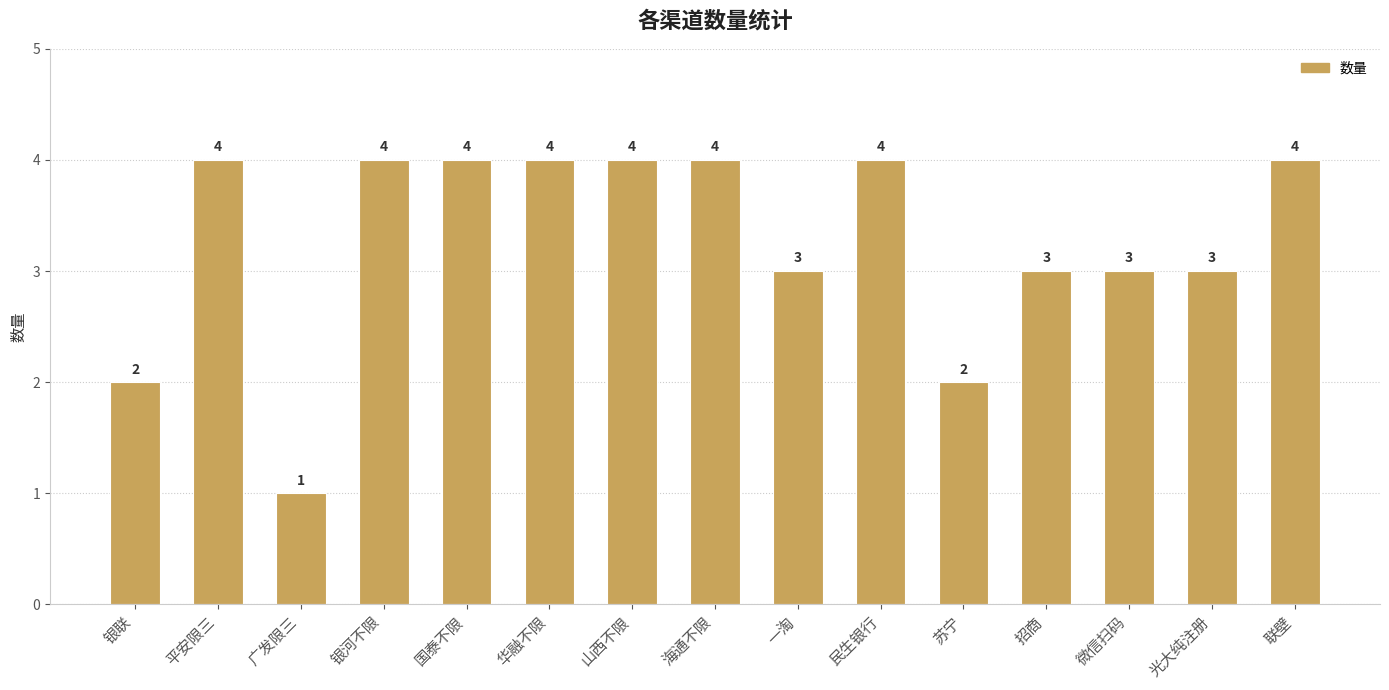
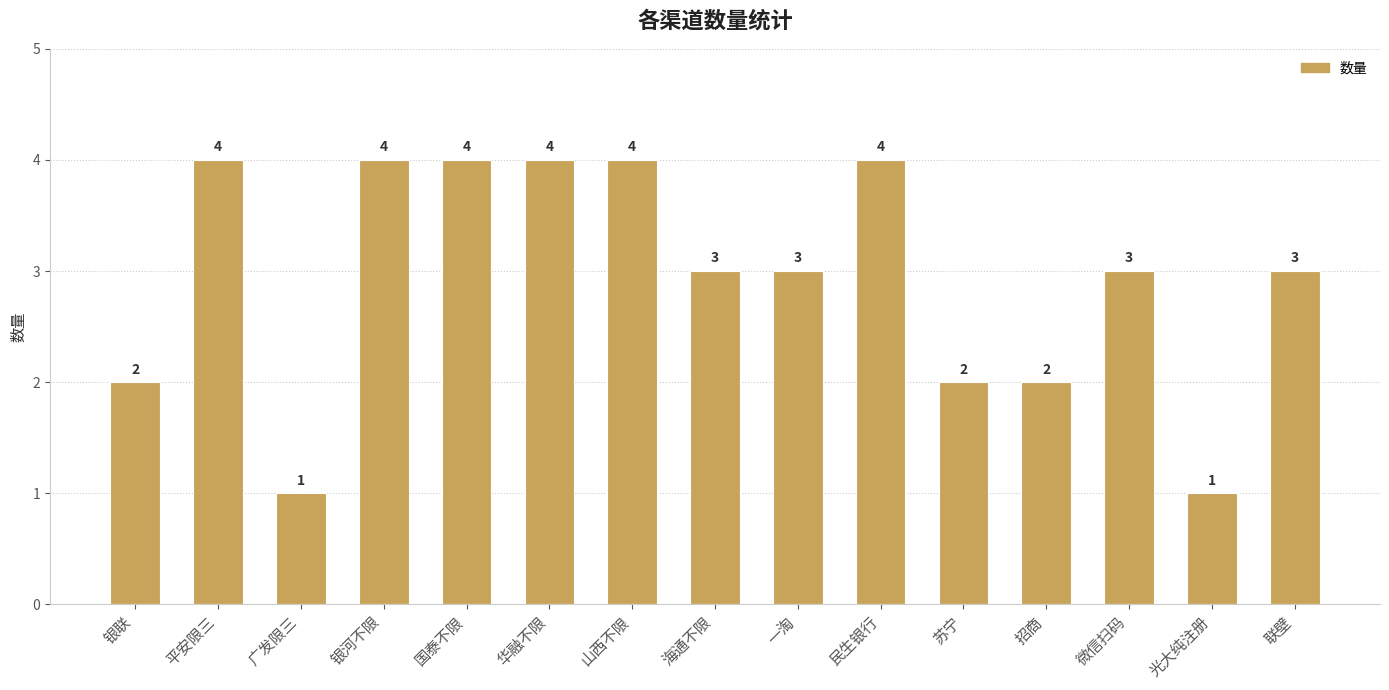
海通不限: 4 -> 3
招商: 3 -> 2
光大纯注册: 3 -> 1
联壁: 4 -> 3
